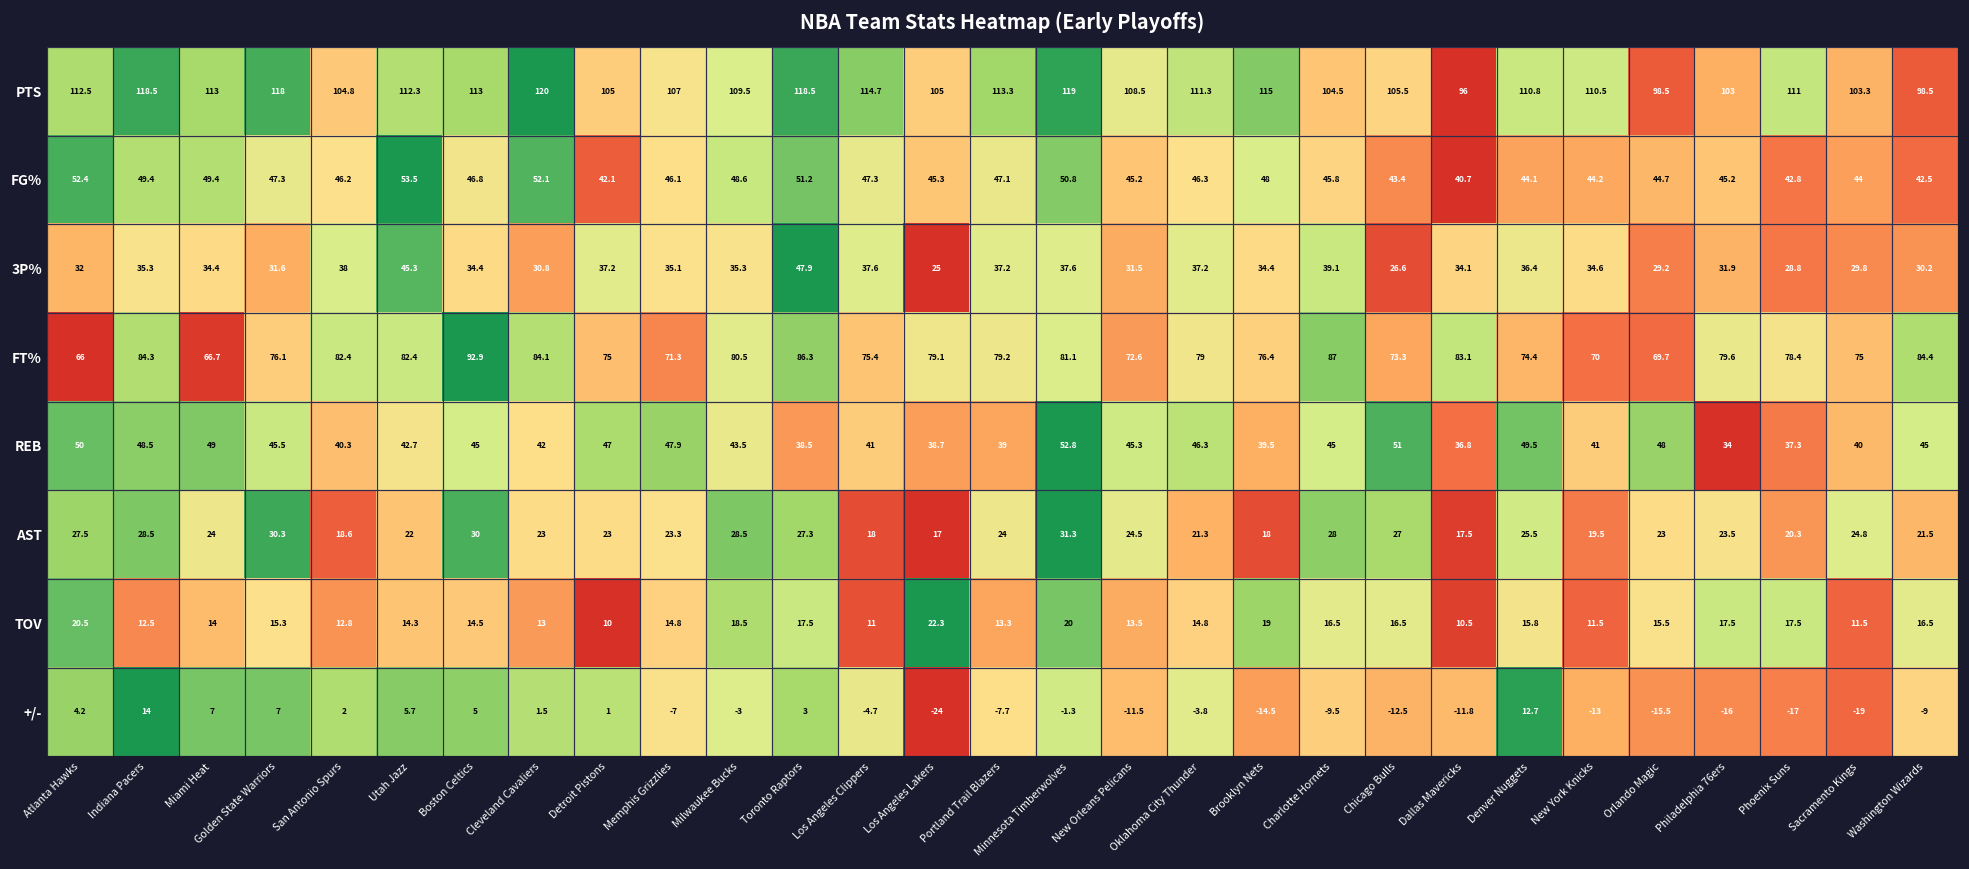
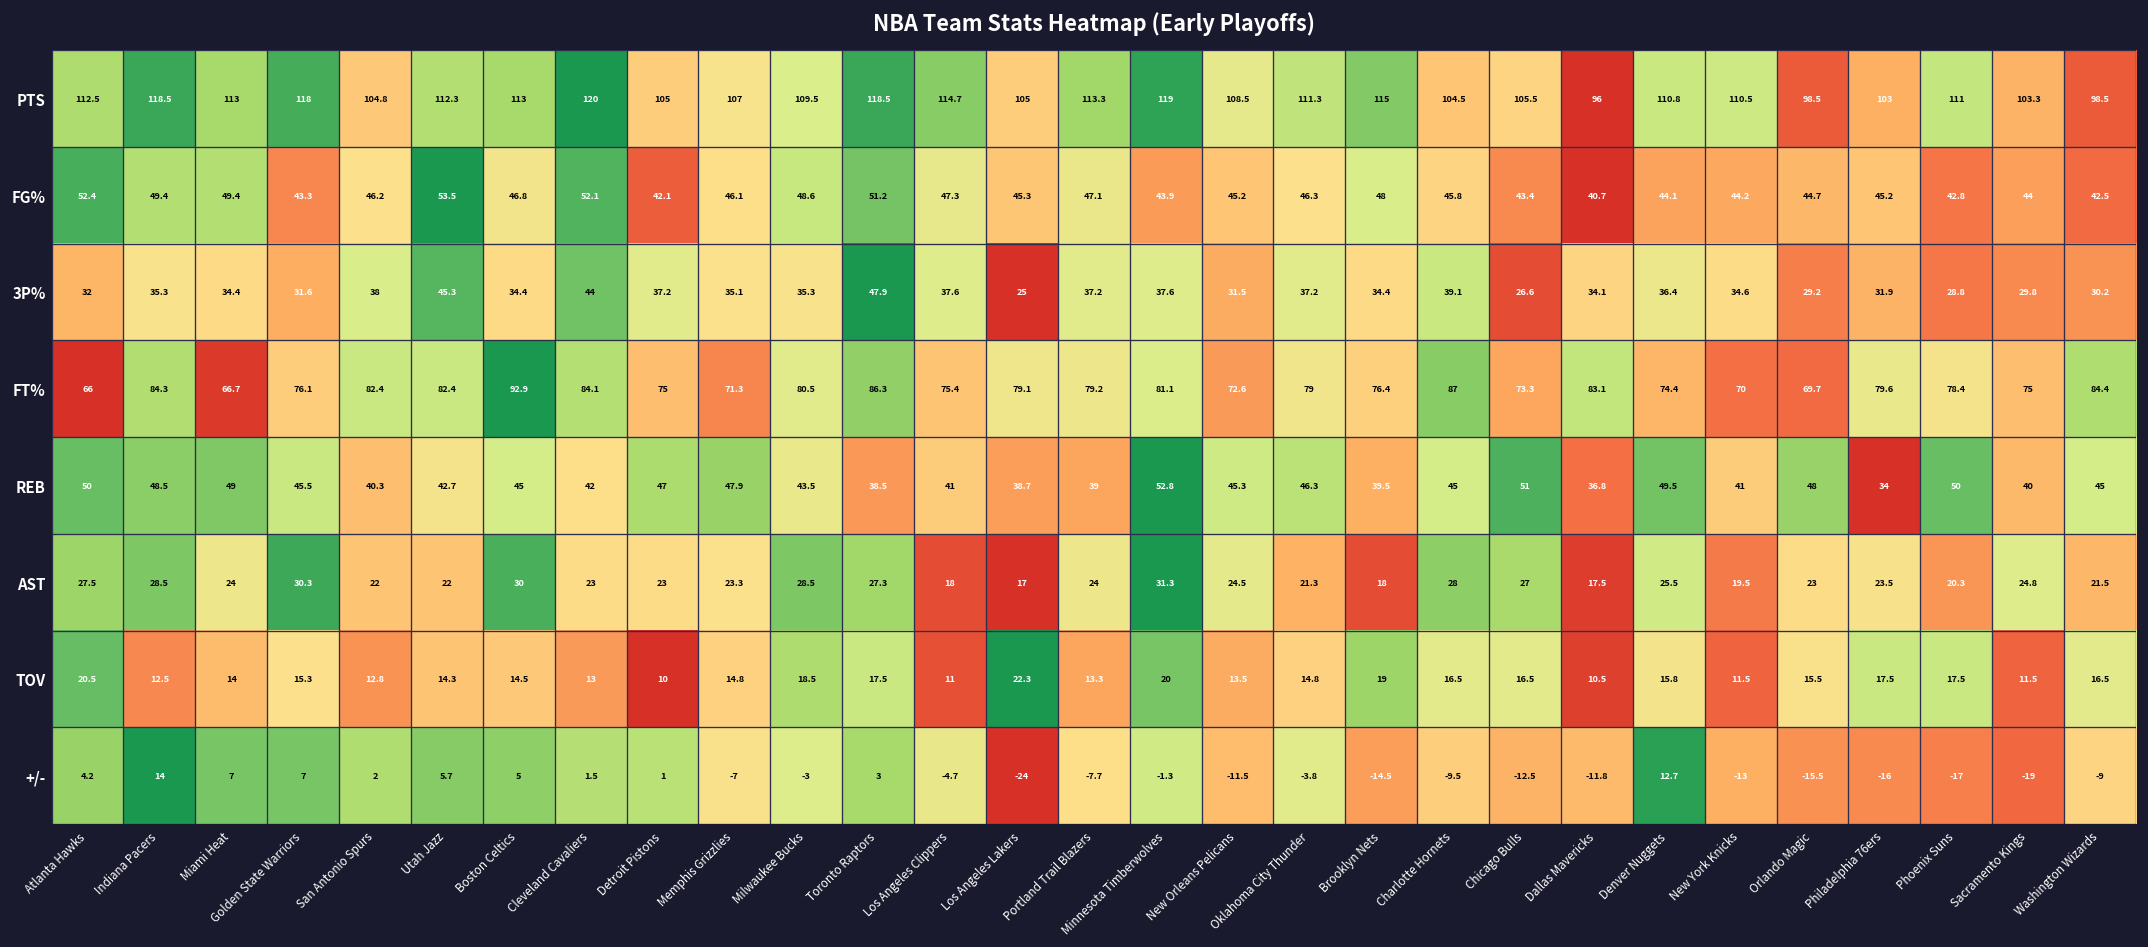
FG%, Golden State Warriors: 47.3 -> 43.3
FG%, Minnesota Timberwolves: 50.8 -> 43.9
3P%, Cleveland Cavaliers: 30.8 -> 44
REB, Phoenix Suns: 37.3 -> 50
AST, San Antonio Spurs: 18.6 -> 22
